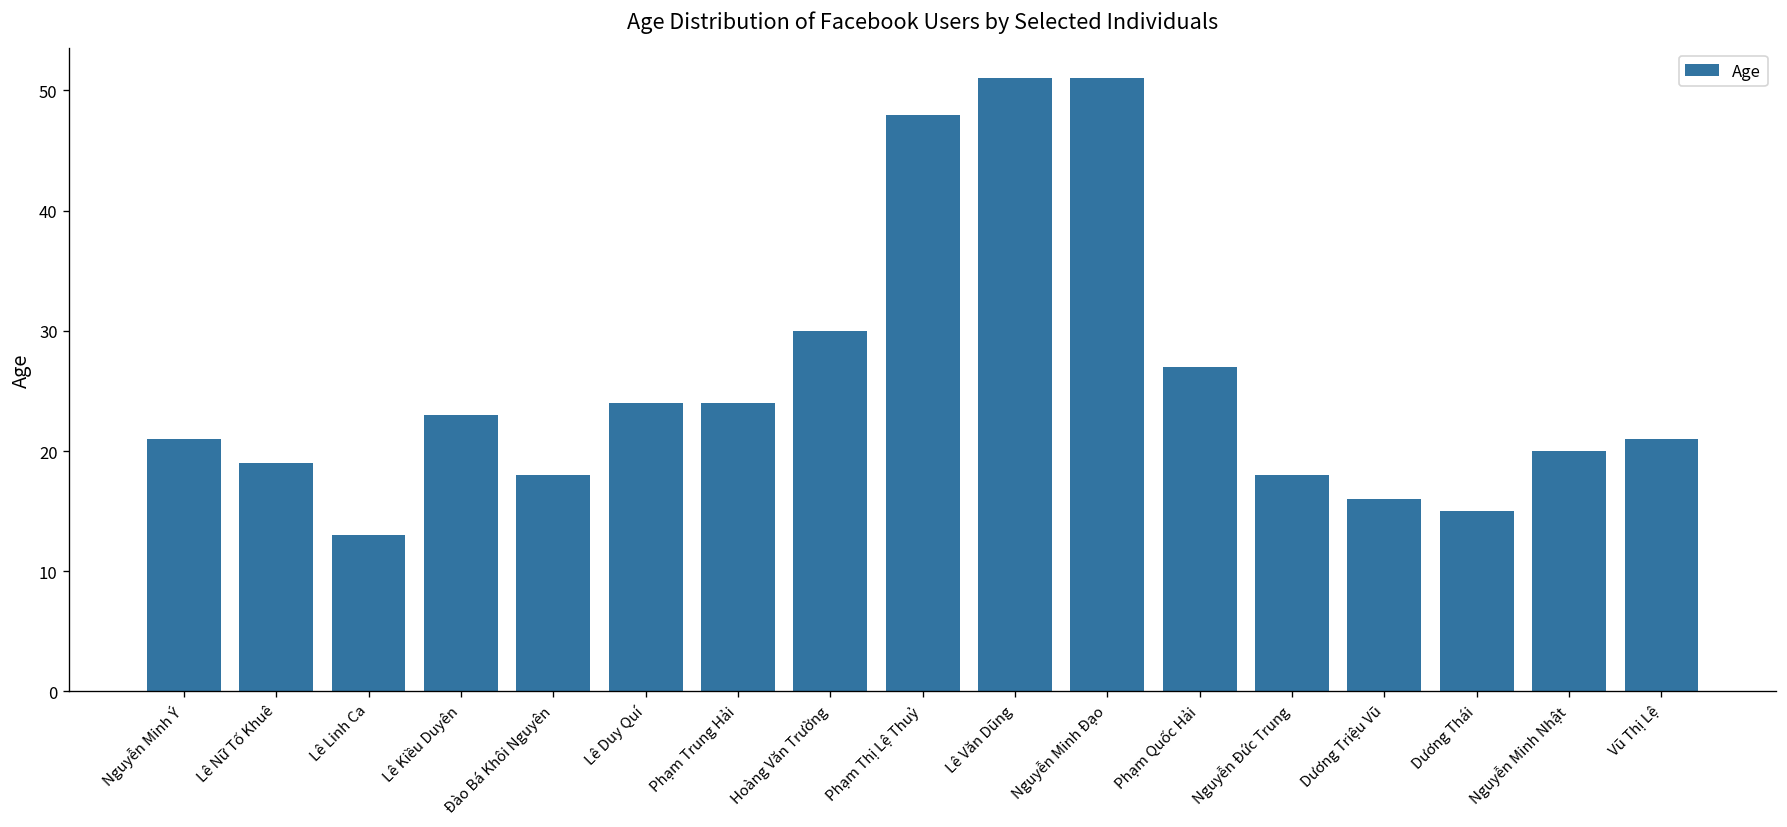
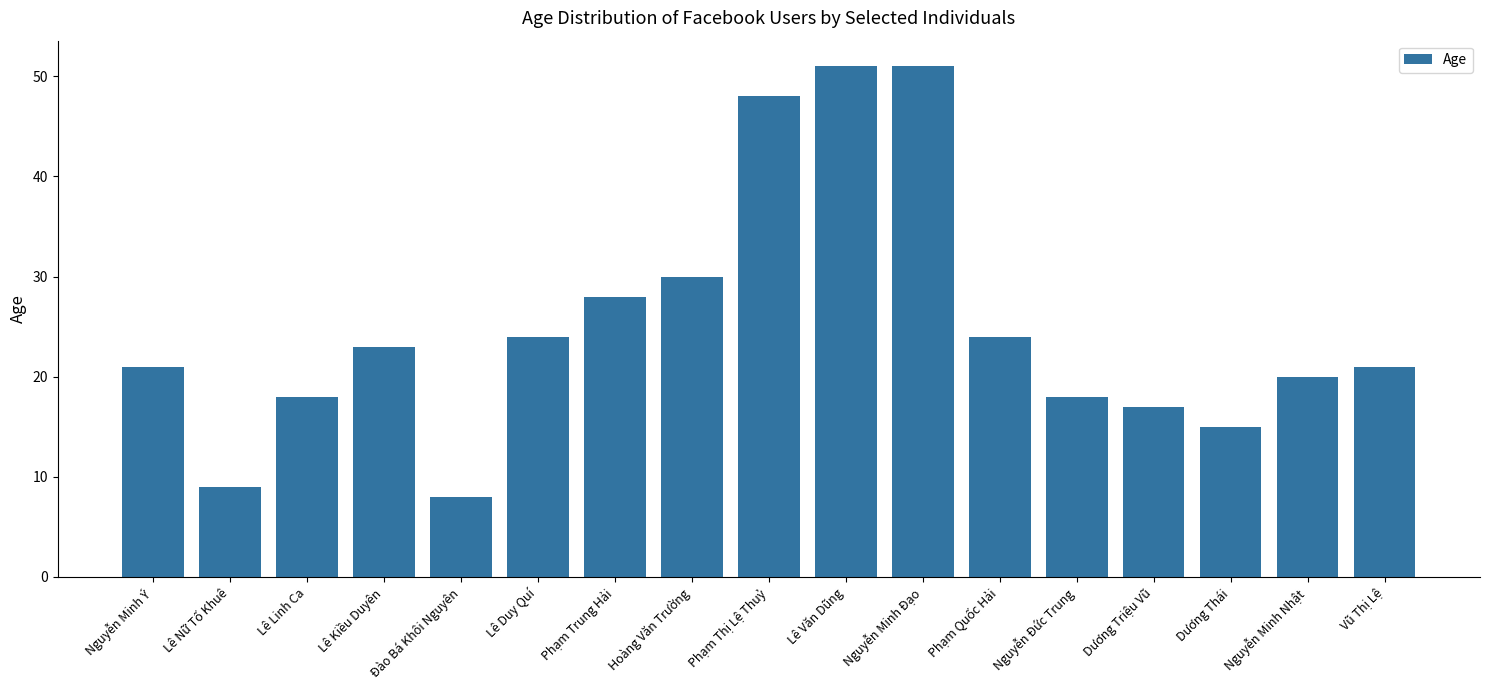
Lê Nữ Tố Khuê: 19 -> 9
Lê Linh Ca: 13 -> 18
Đào Bá Khôi Nguyên: 18 -> 8
Phạm Trung Hải: 24 -> 28
Phạm Quốc Hải: 27 -> 24
Dương Triệu Vũ: 16 -> 17
